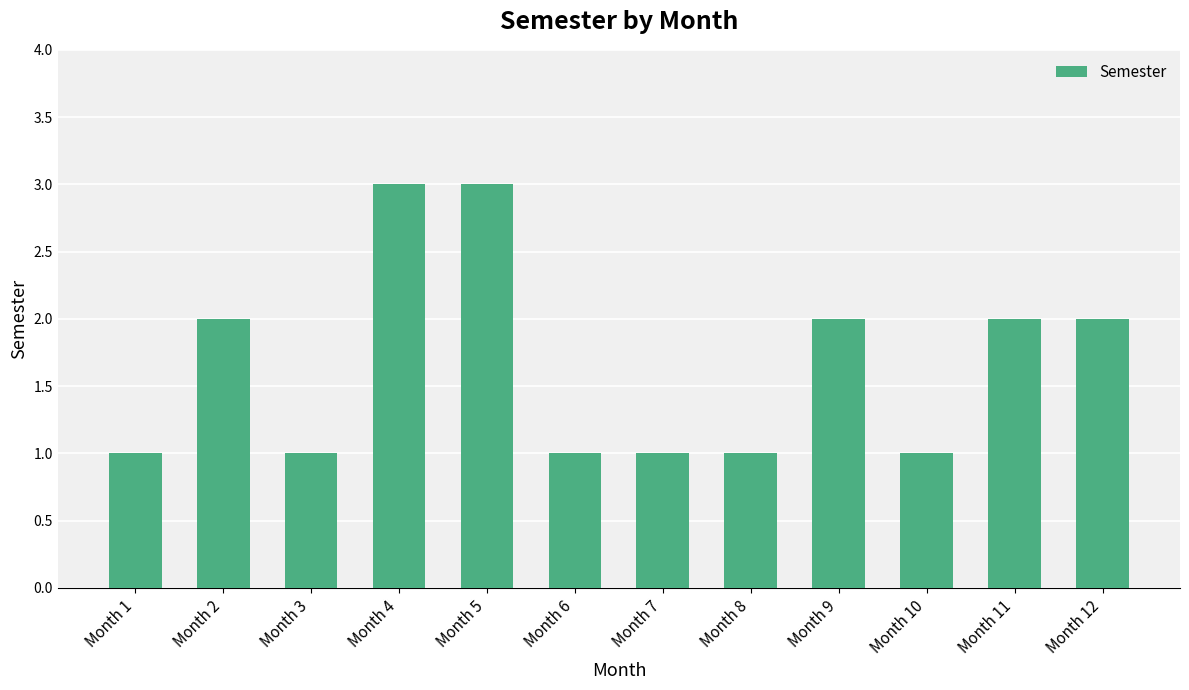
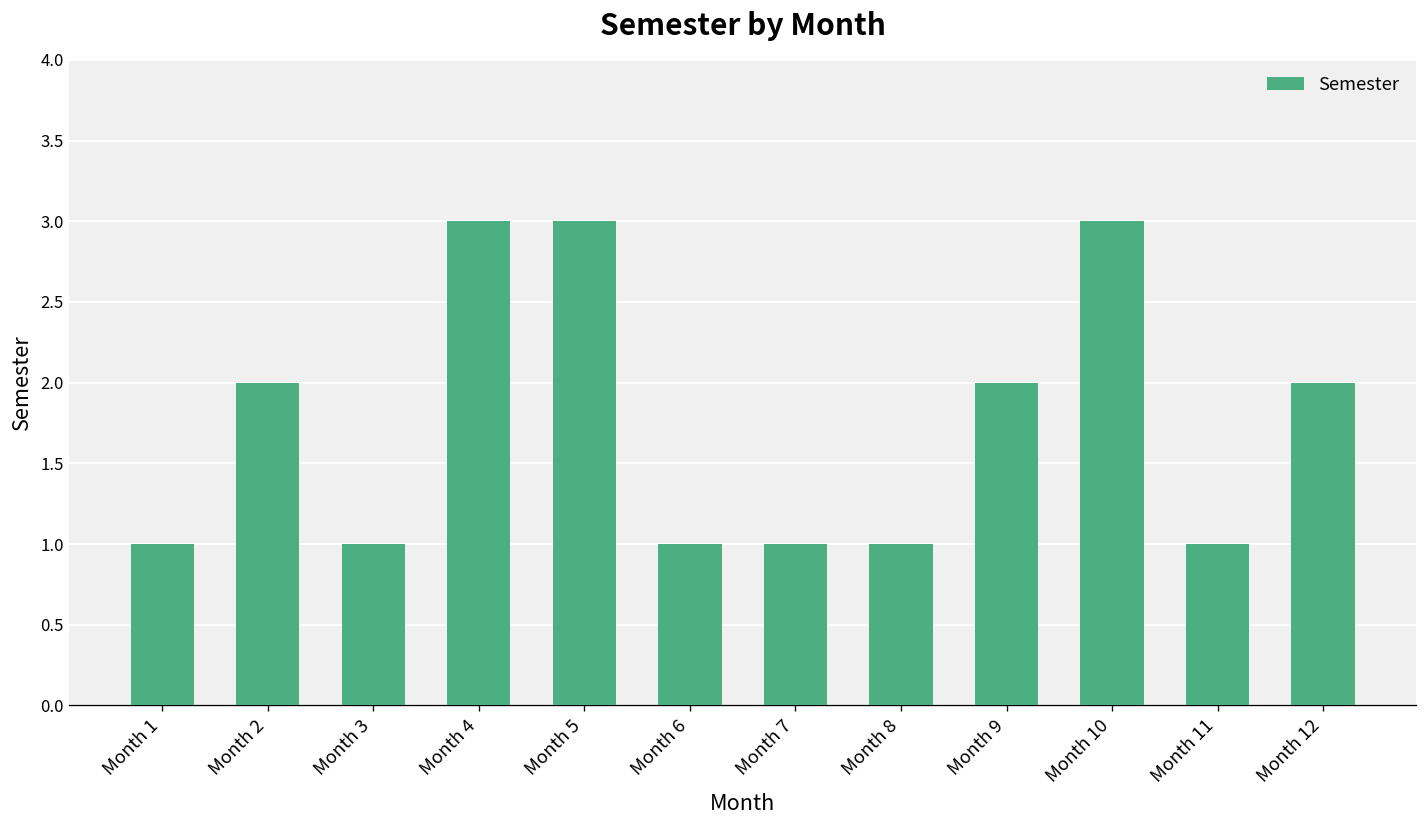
Month 10: 1 -> 3
Month 11: 2 -> 1
